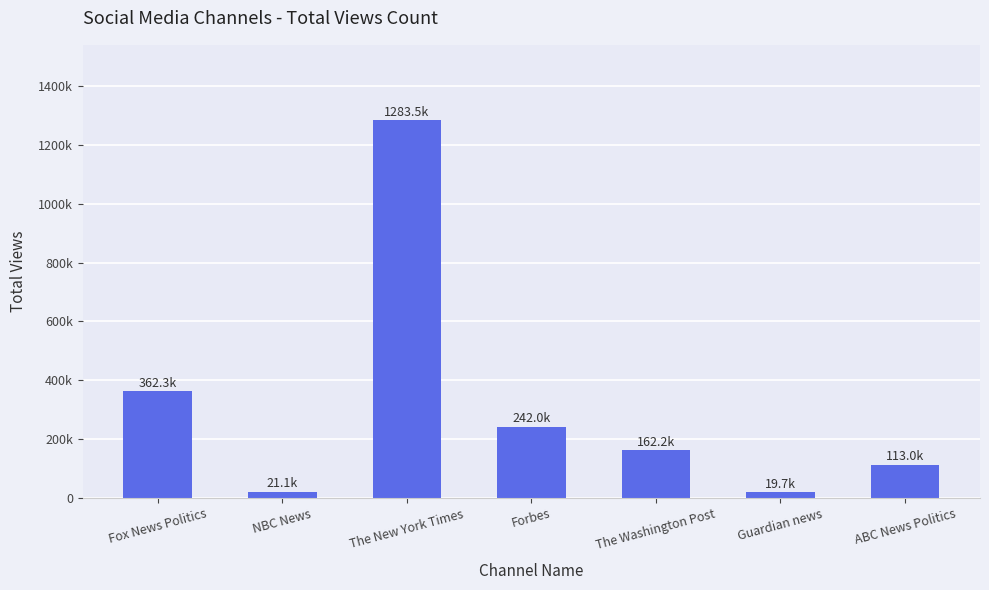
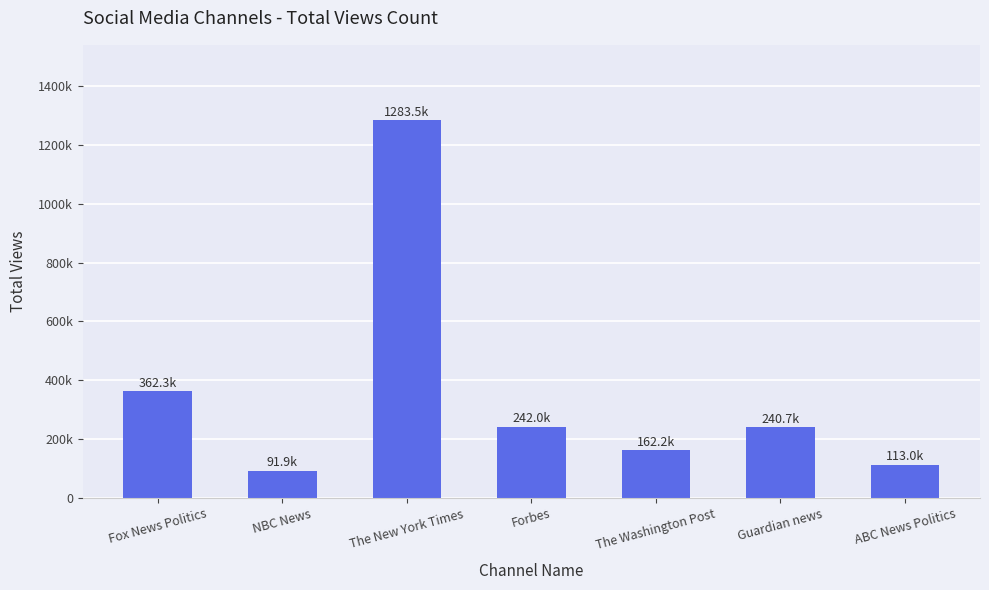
NBC News: 21.1k -> 91.9k
Guardian news: 19.7k -> 240.7k
